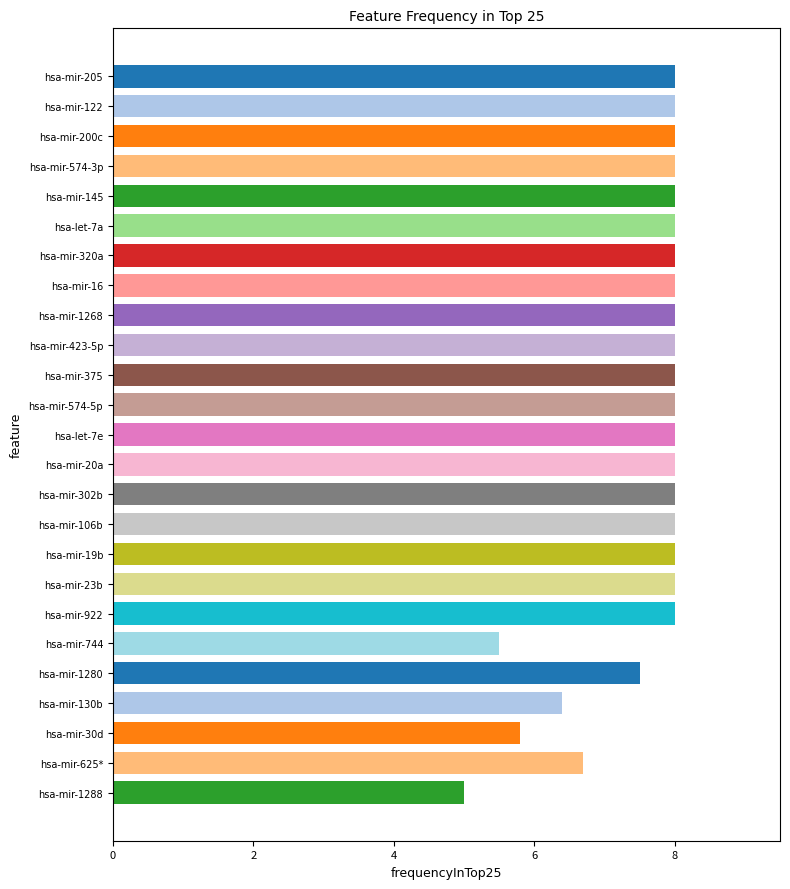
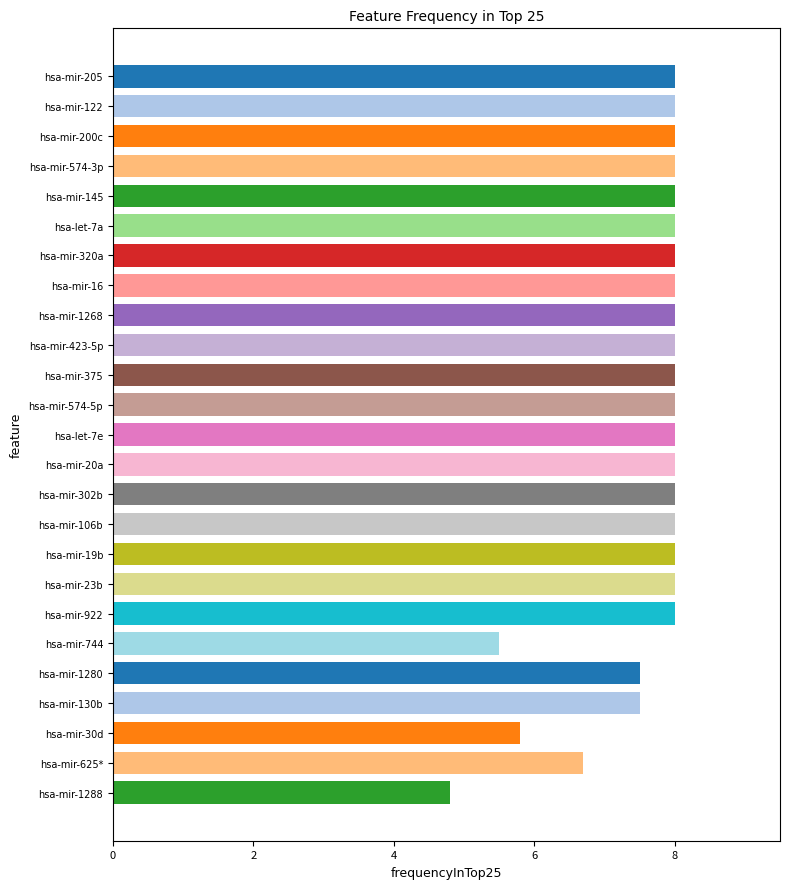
hsa-mir-130b: 6.4 -> 7.5
hsa-mir-1288: 5.0 -> 4.8
